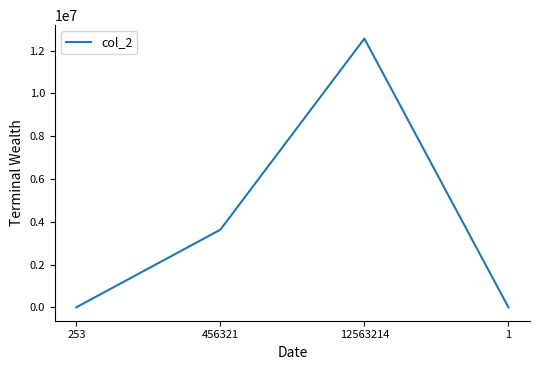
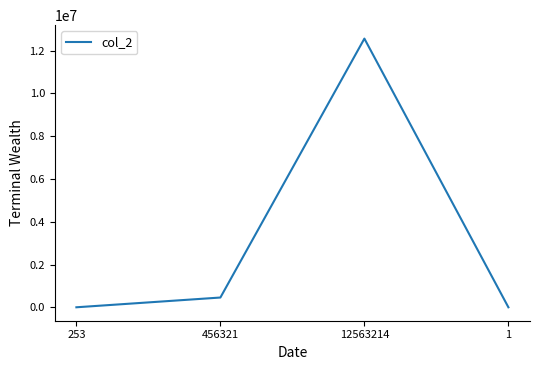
456321: 3600000 -> 500000
